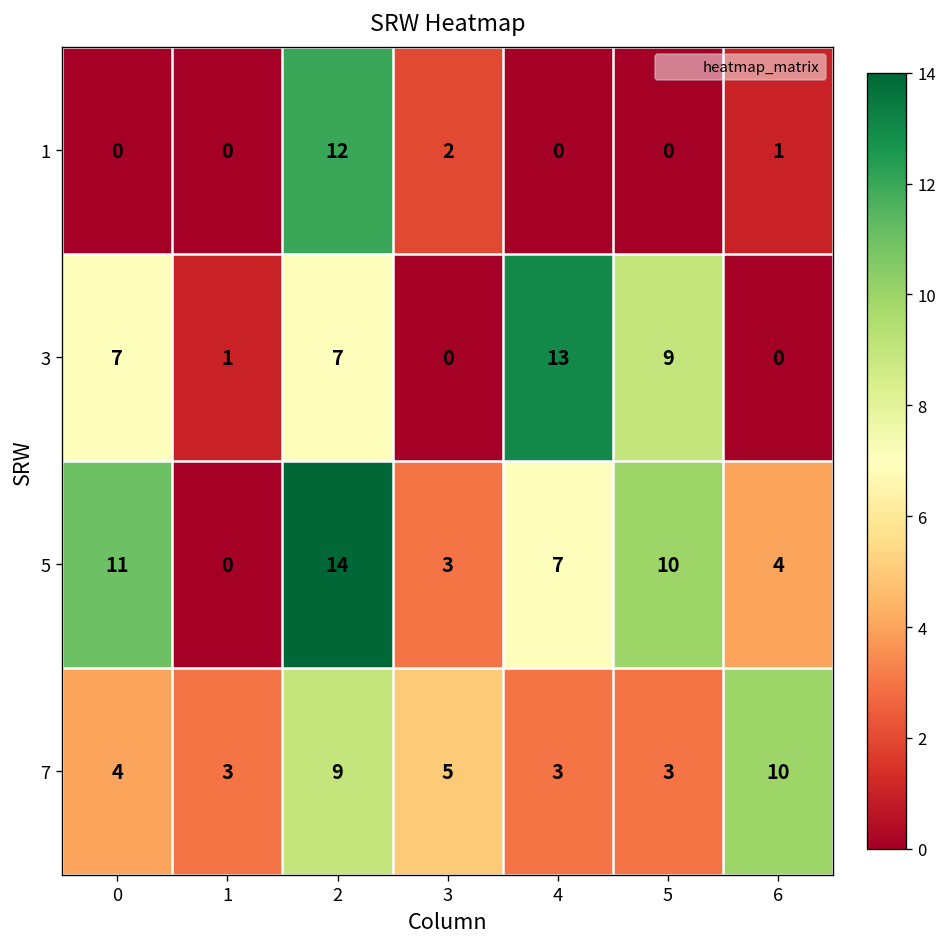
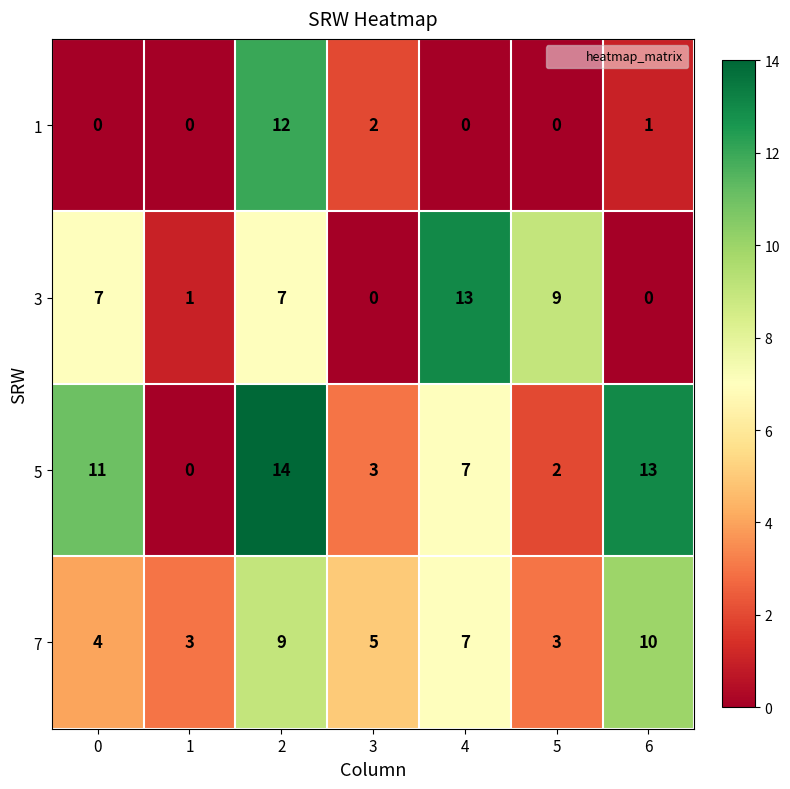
5, 5: 10 -> 2
5, 6: 4 -> 13
7, 4: 3 -> 7
